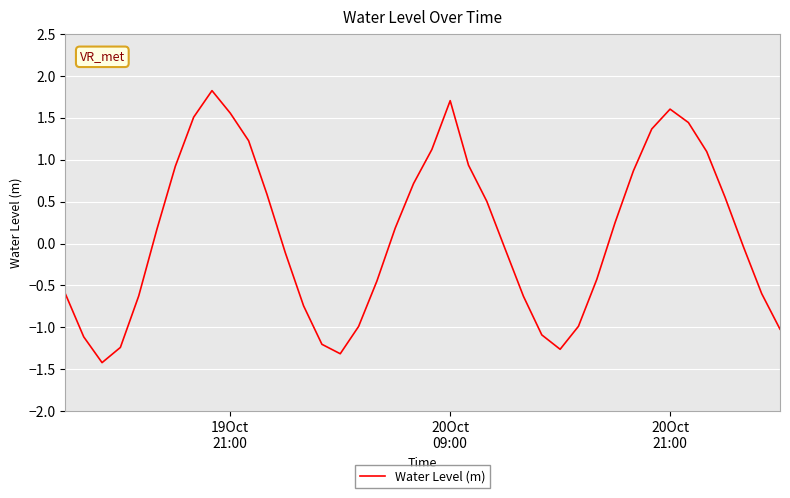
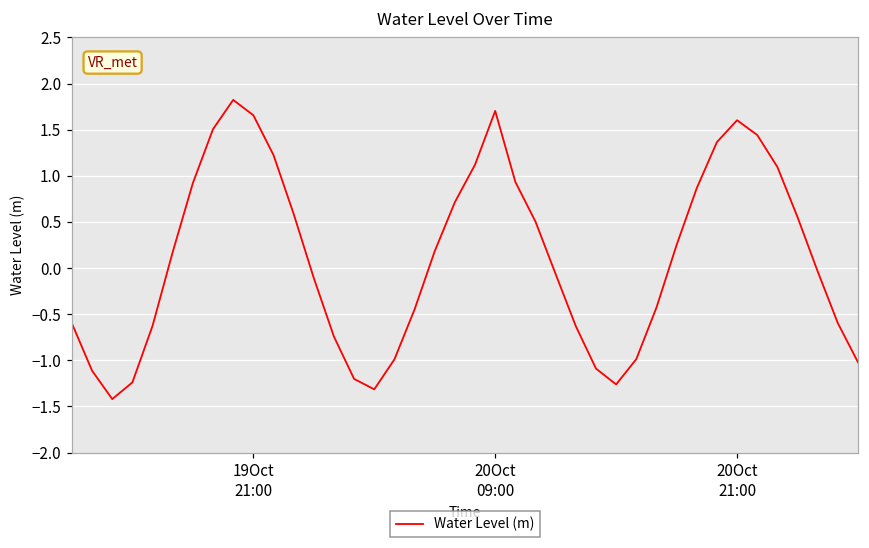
19Oct 21:00: 1.6 -> 1.7
